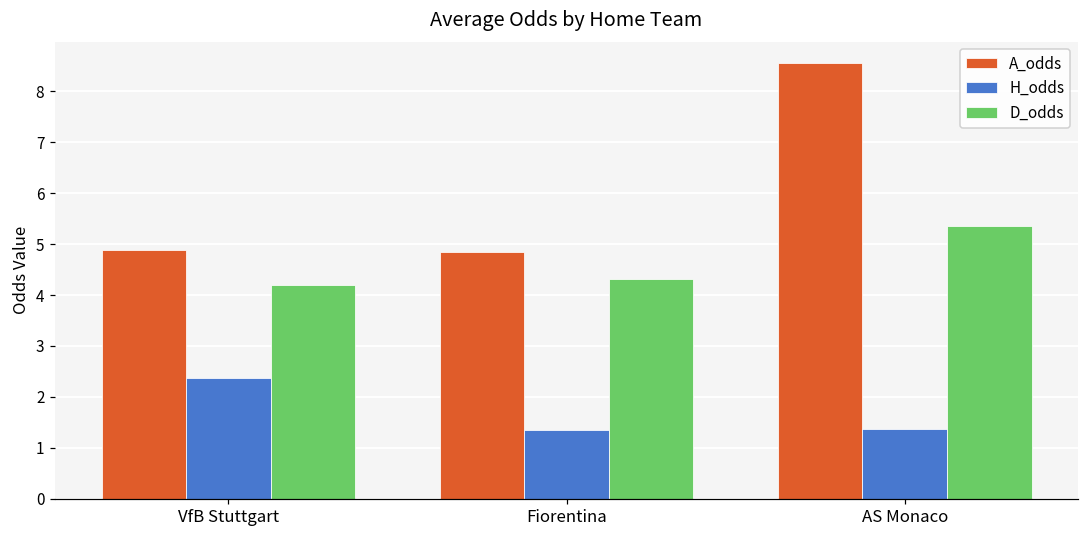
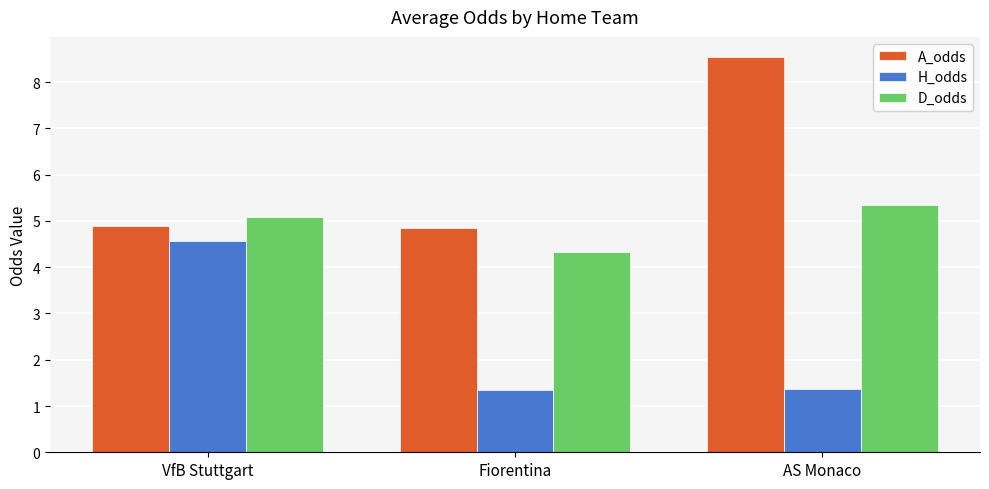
H_odds, VfB Stuttgart: 2.4 -> 4.6
D_odds, VfB Stuttgart: 4.2 -> 5.1
